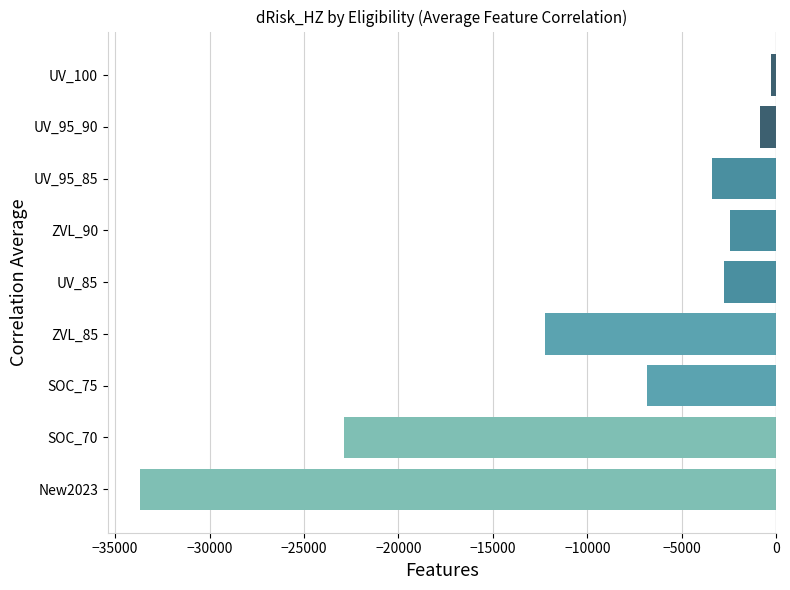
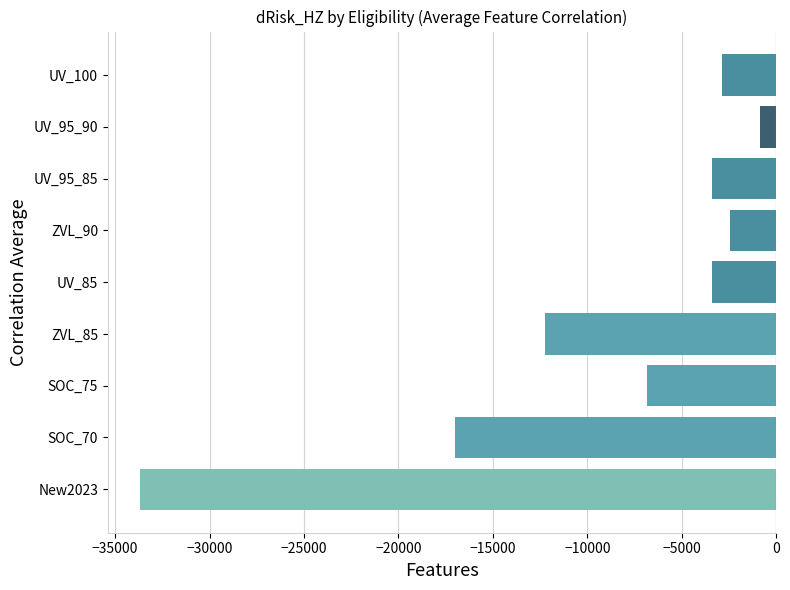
UV_100: -300 -> -2900
UV_85: -2700 -> -3400
SOC_70: -22900 -> -17000
